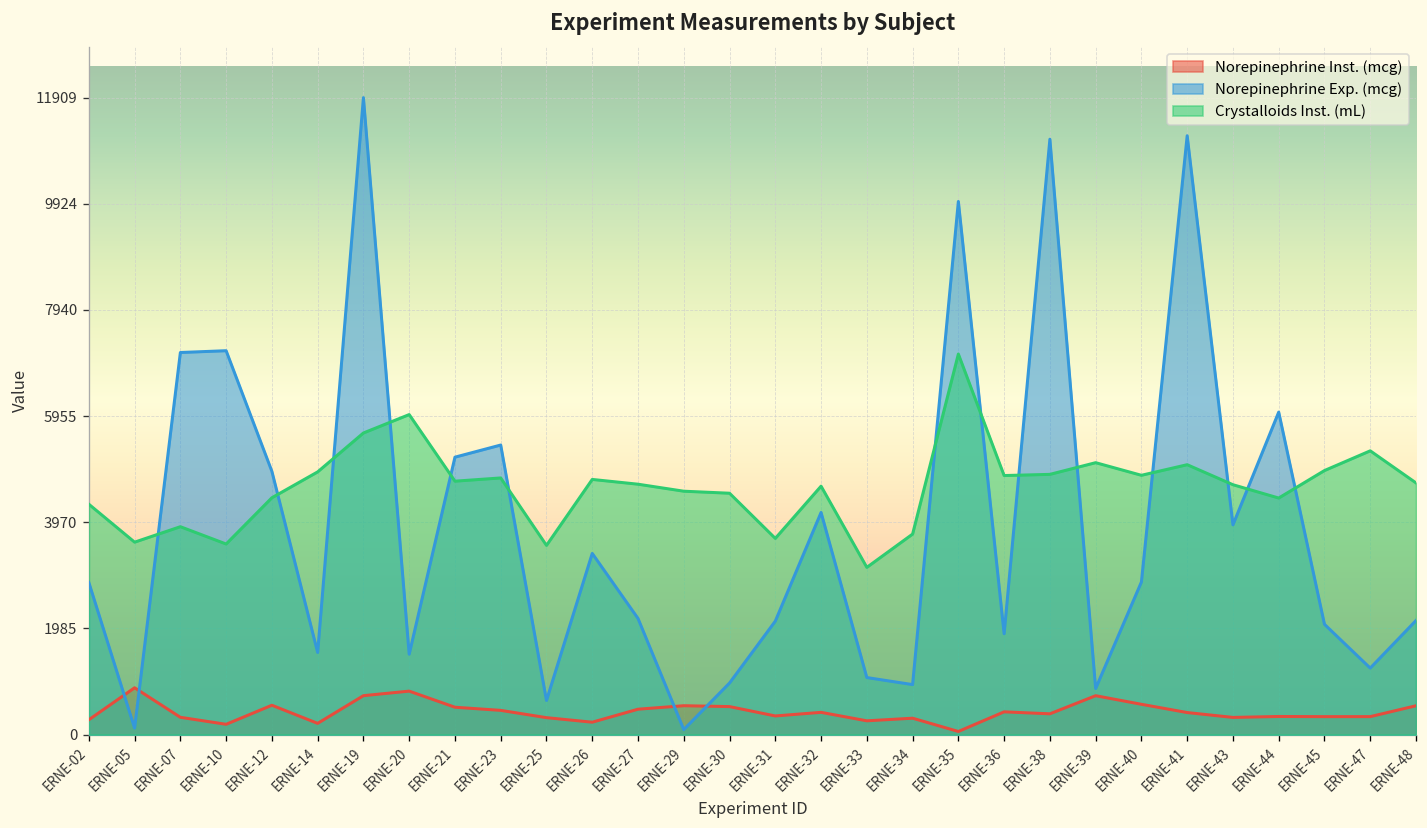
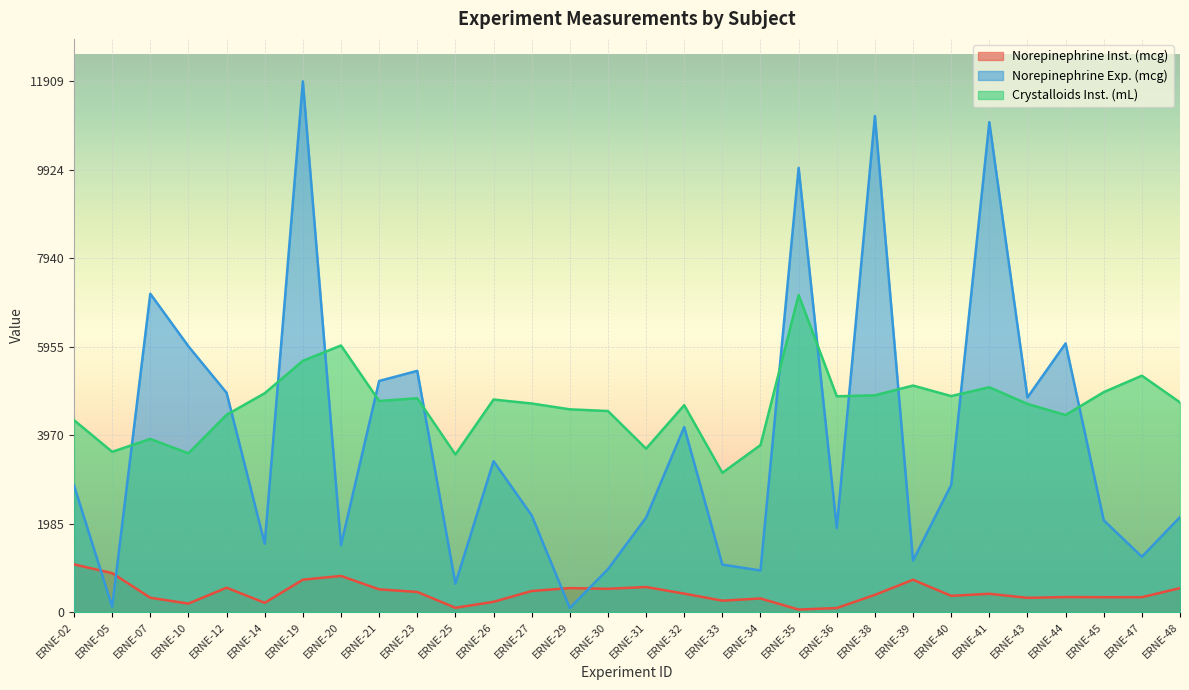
Norepinephrine Inst. (mcg), ERNE-02: 300 -> 1100
Norepinephrine Exp. (mcg), ERNE-10: 7200 -> 6000
Norepinephrine Inst. (mcg), ERNE-25: 300 -> 100
Norepinephrine Inst. (mcg), ERNE-31: 300 -> 600
Norepinephrine Inst. (mcg), ERNE-36: 400 -> 100
Norepinephrine Exp. (mcg), ERNE-39: 900 -> 1200
Norepinephrine Inst. (mcg), ERNE-40: 600 -> 400
Norepinephrine Exp. (mcg), ERNE-41: 11200 -> 11000
Norepinephrine Exp. (mcg), ERNE-43: 3900 -> 4800
